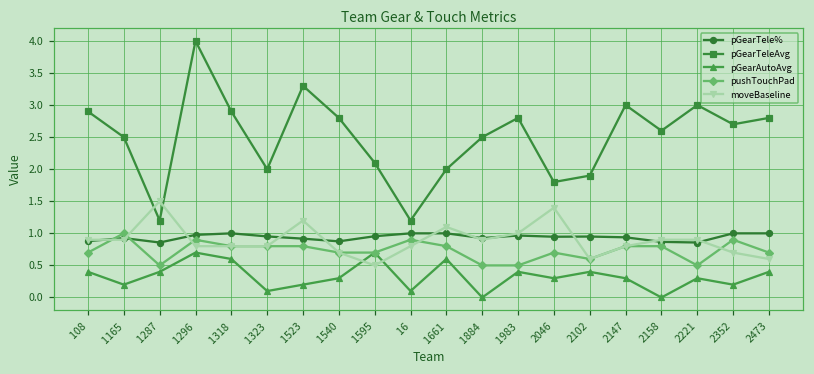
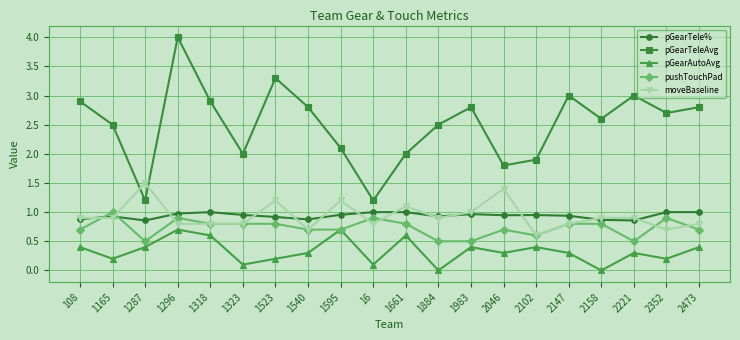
moveBaseline, 1595: 0.5 -> 1.2
moveBaseline, 2473: 0.6 -> 0.8
